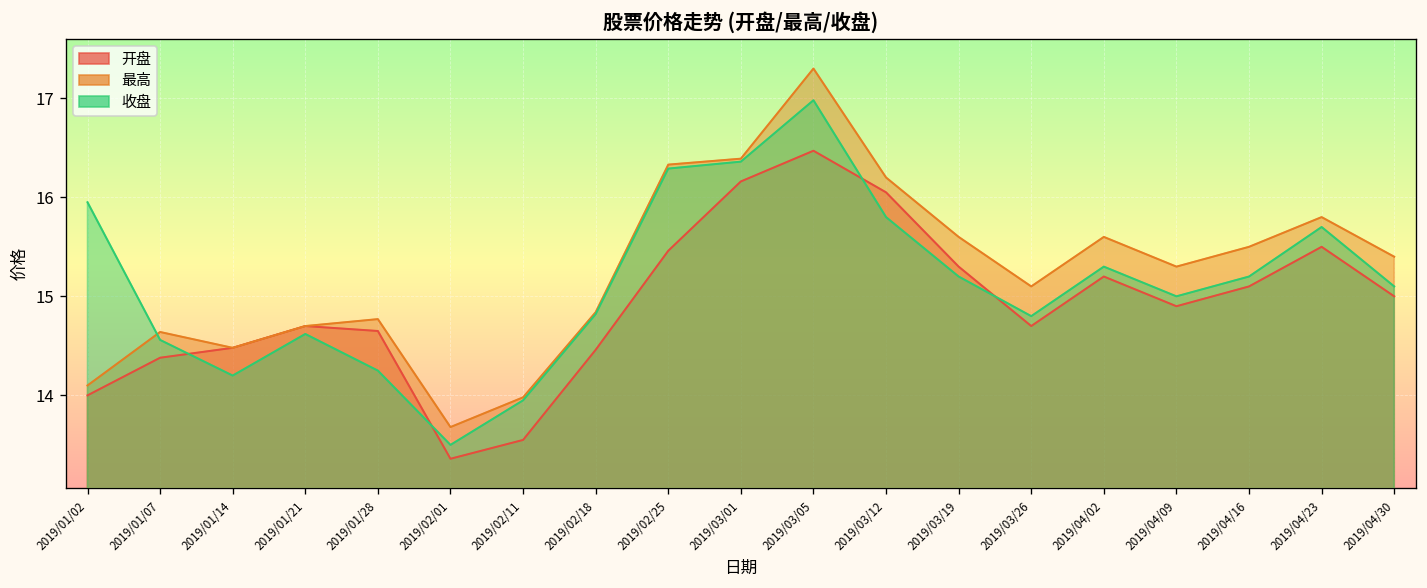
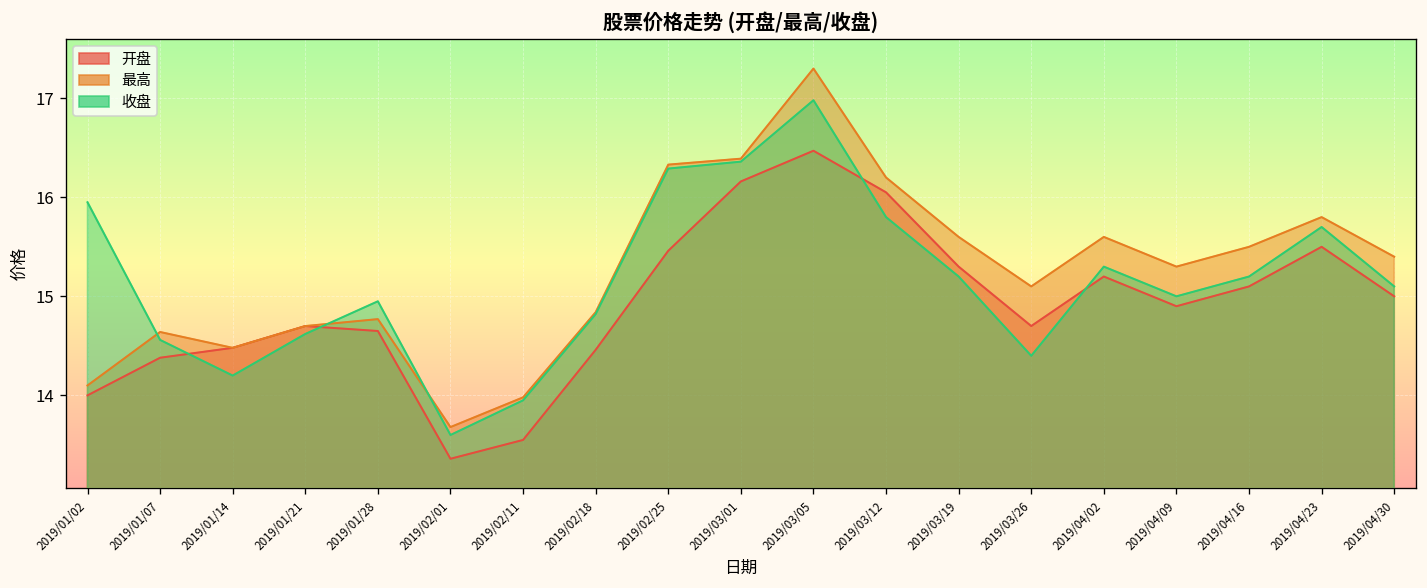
收盘, 2019/01/28: 14.3 -> 15.0
收盘, 2019/02/01: 13.5 -> 13.6
收盘, 2019/03/26: 14.8 -> 14.4
